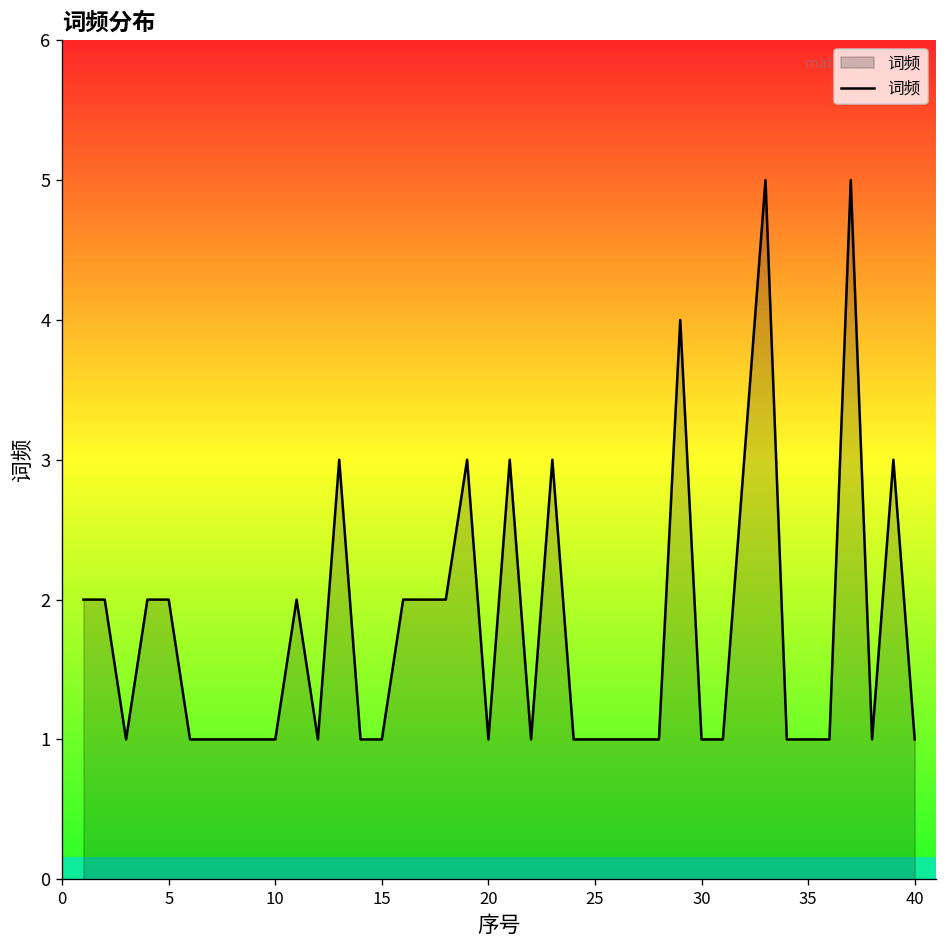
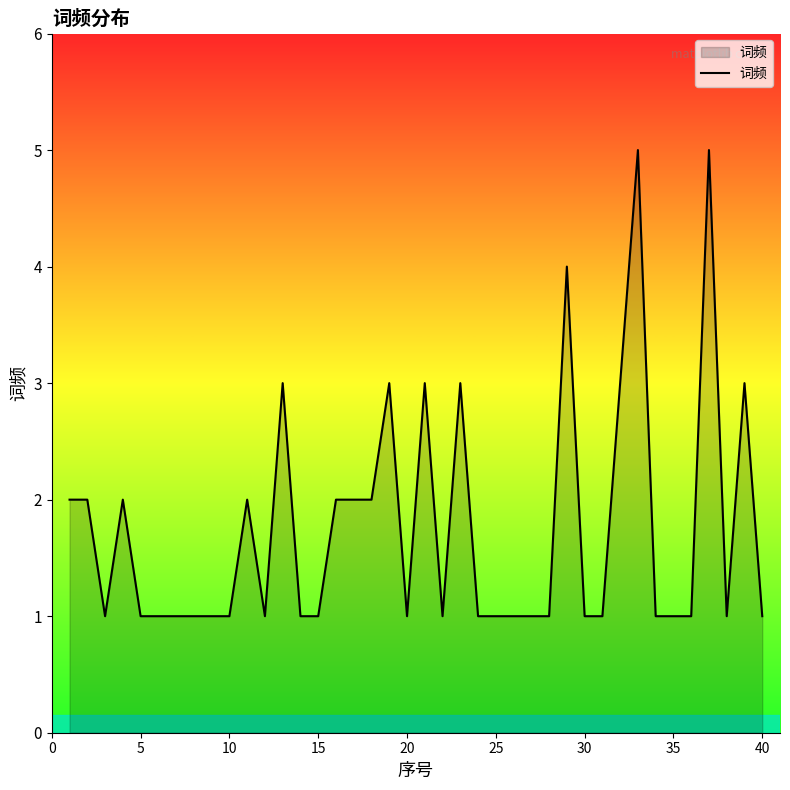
5: 2 -> 1
